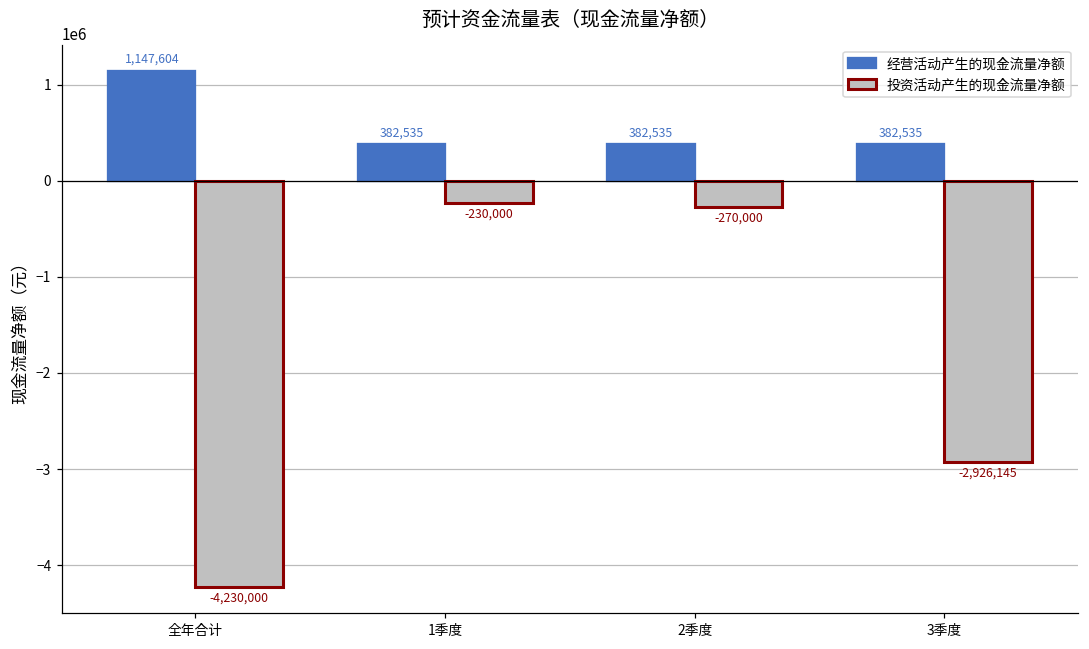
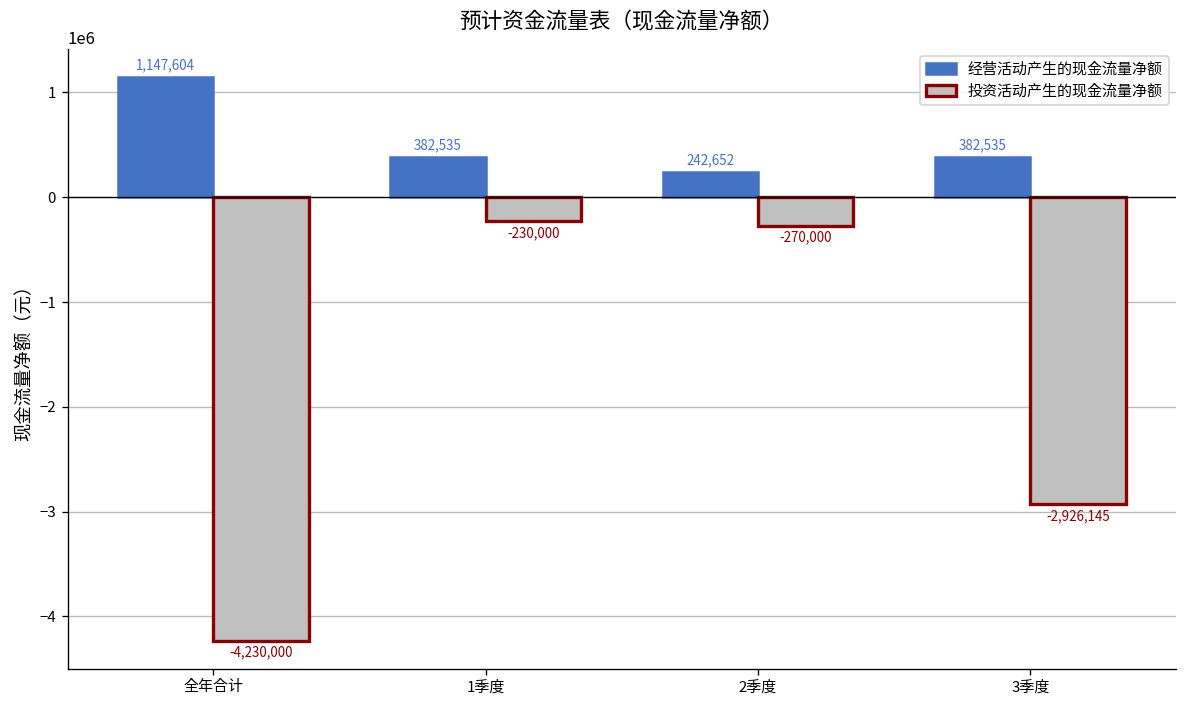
经营活动产生的现金流量净额, 2季度: 382,535 -> 242,652
